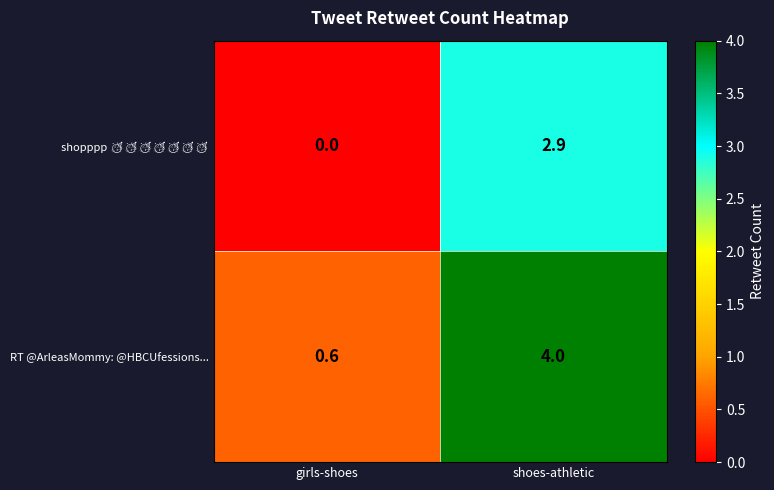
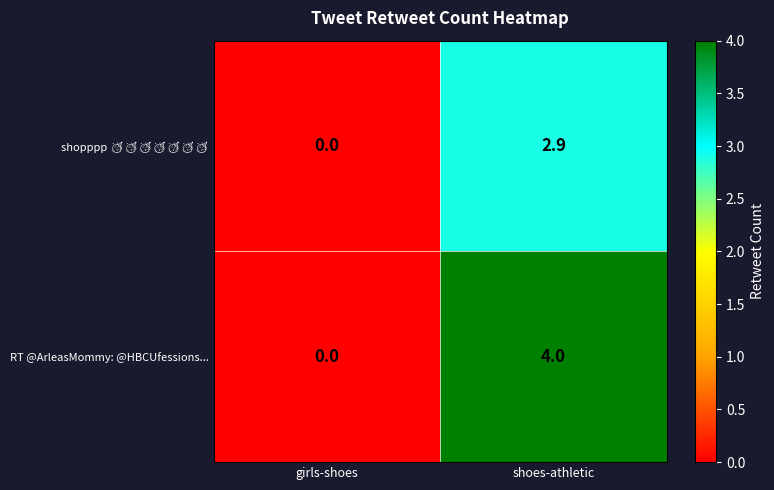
RT @ArleasMommy: @HBCUfessions..., girls-shoes: 0.6 -> 0.0
